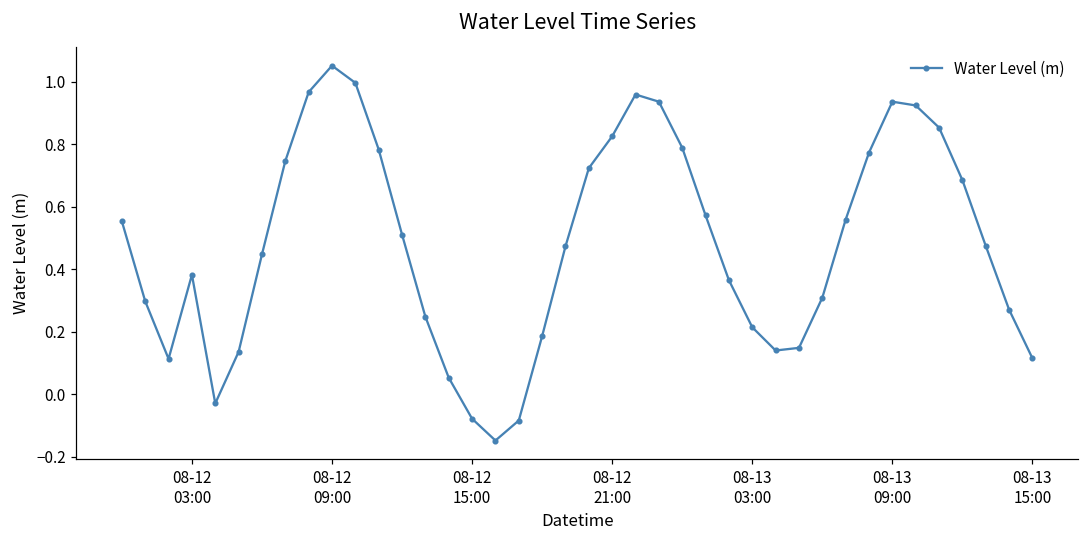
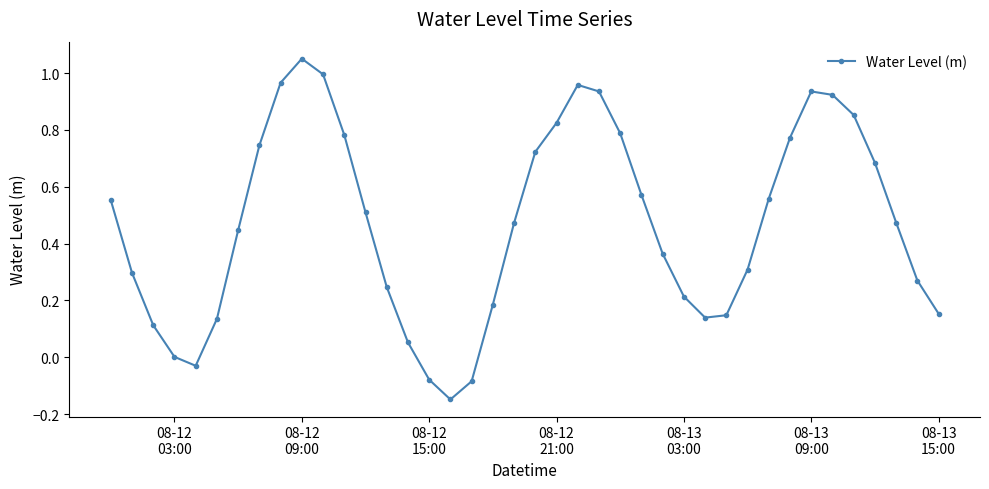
08-12 03:00: 0.38 -> 0.00
08-13 15:00: 0.11 -> 0.15
